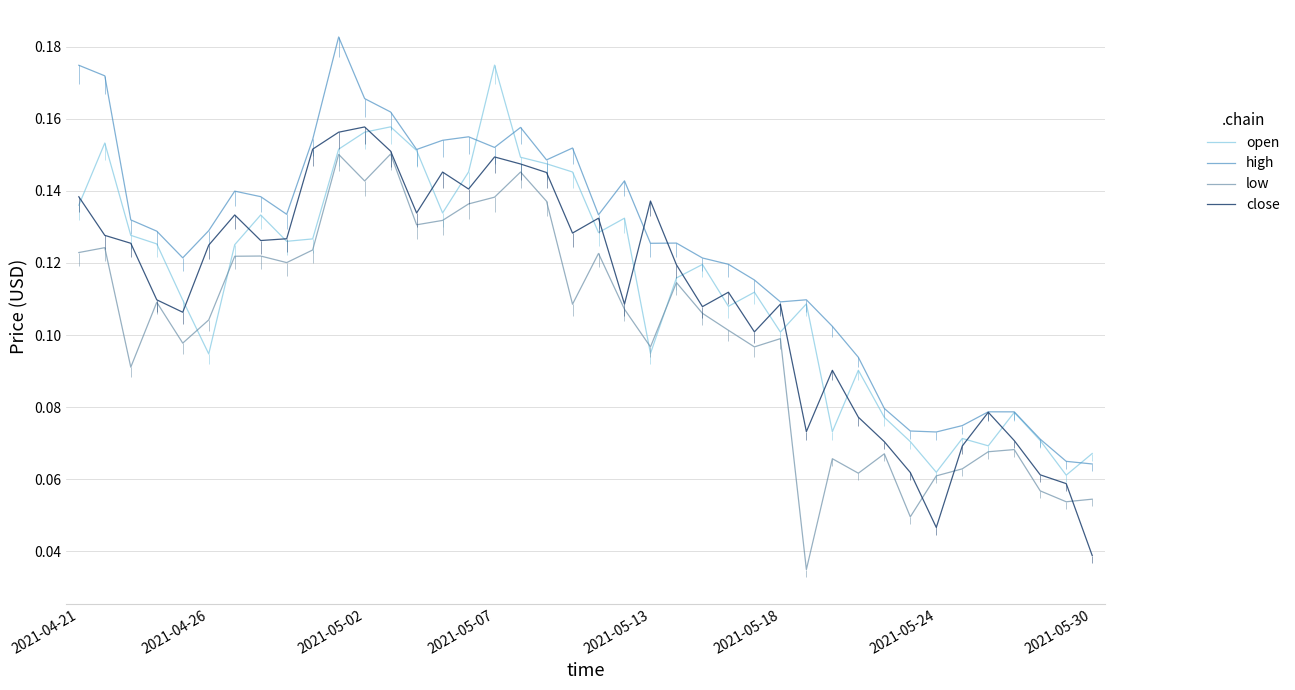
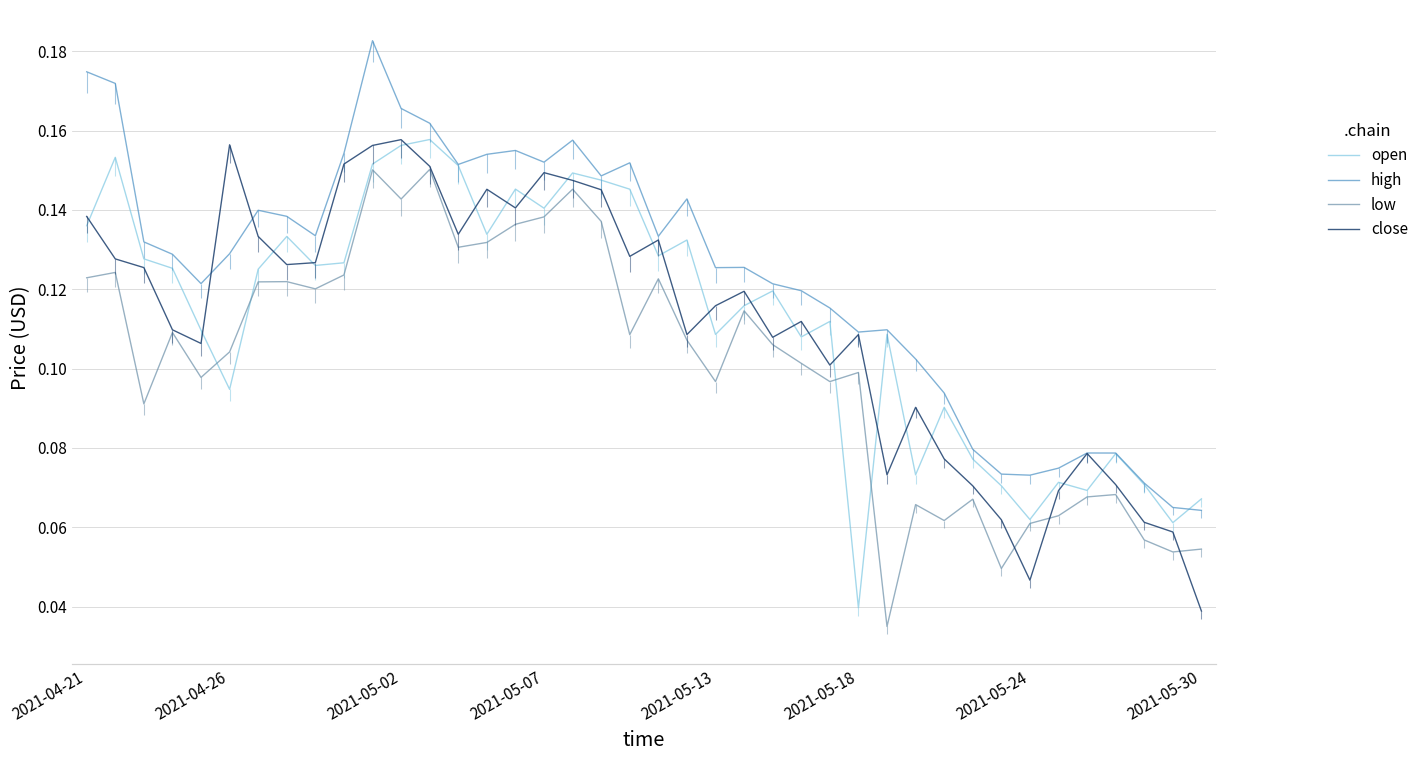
close, 2021-04-26: 0.125 -> 0.156
open, 2021-05-07: 0.175 -> 0.140
open, 2021-05-13: 0.095 -> 0.109
close, 2021-05-13: 0.137 -> 0.116
open, 2021-05-18: 0.101 -> 0.040
